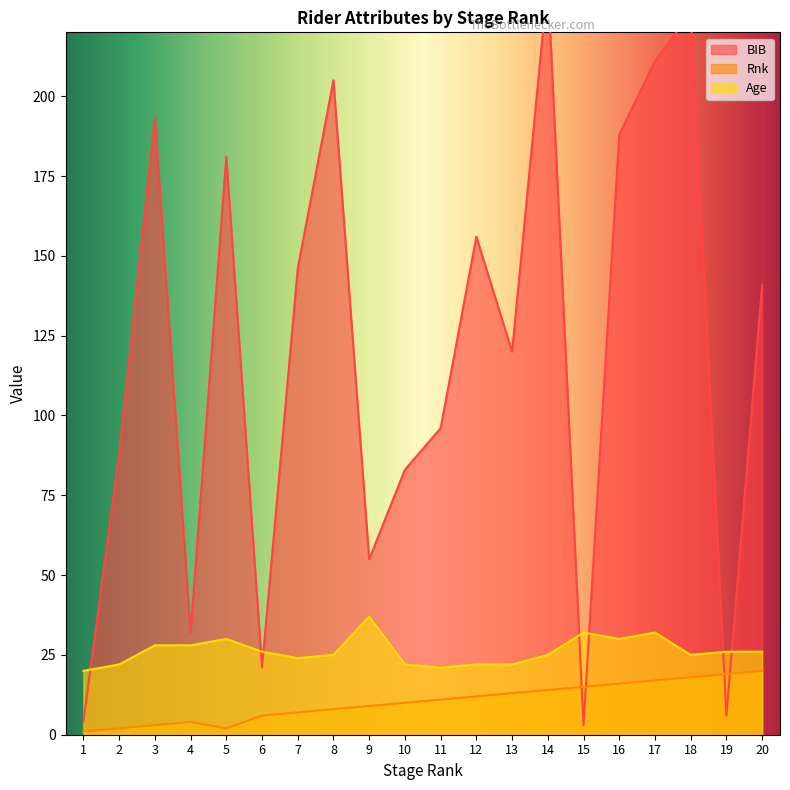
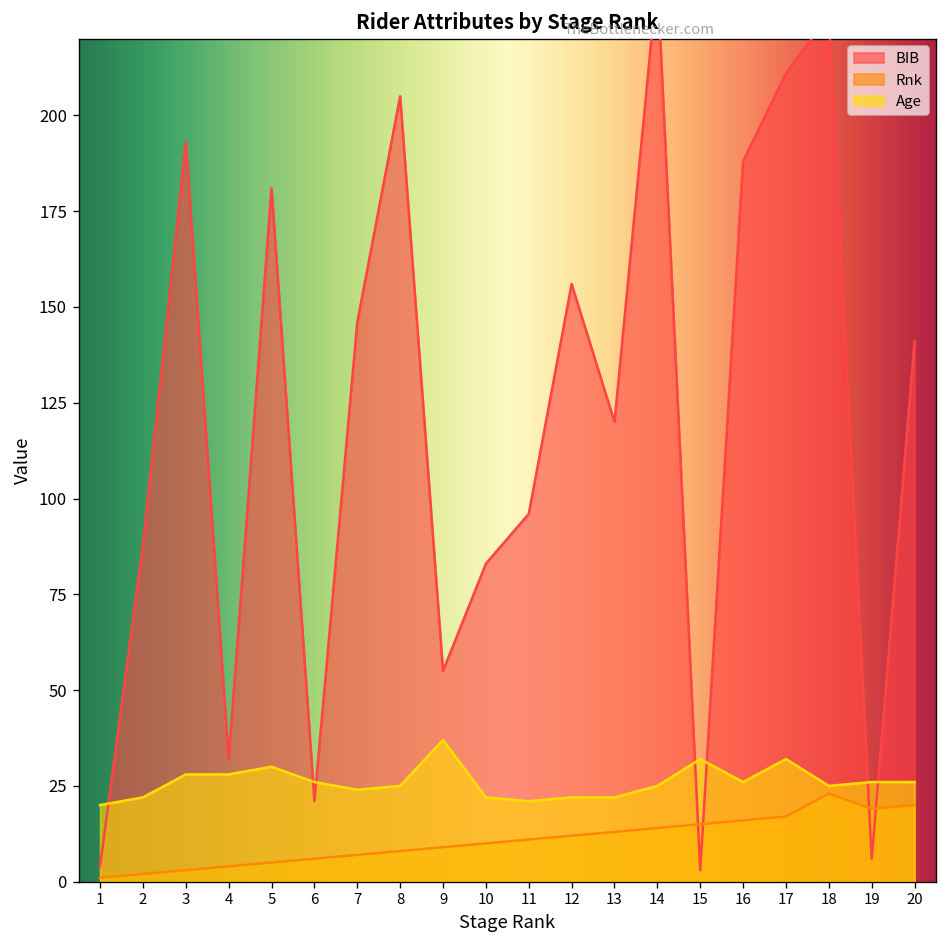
Rnk, 5: 2 -> 5
Age, 16: 30 -> 26
Rnk, 18: 18 -> 23
